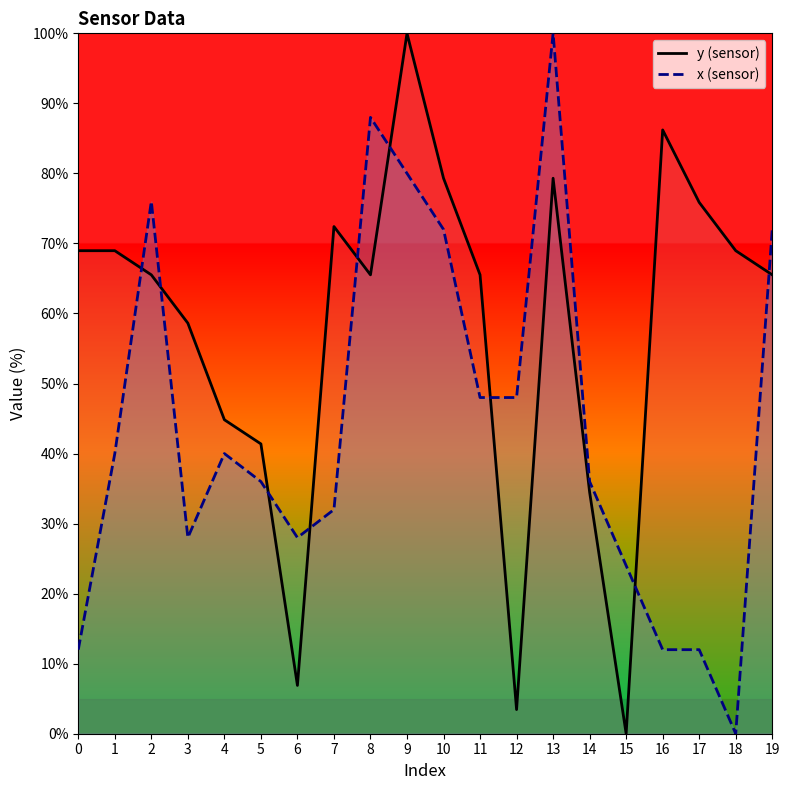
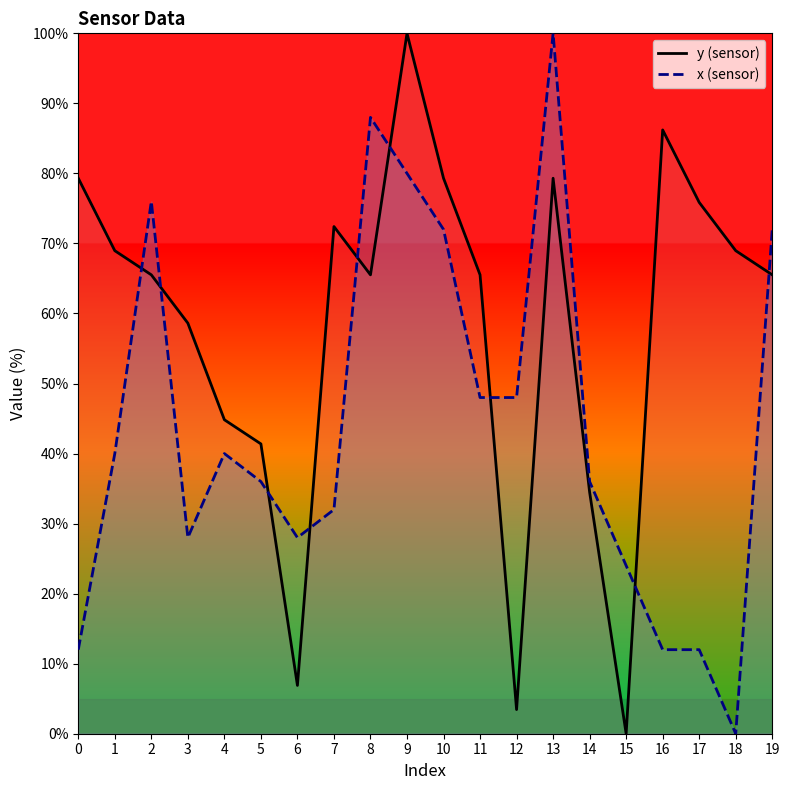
y (sensor), 0: 69% -> 79%
